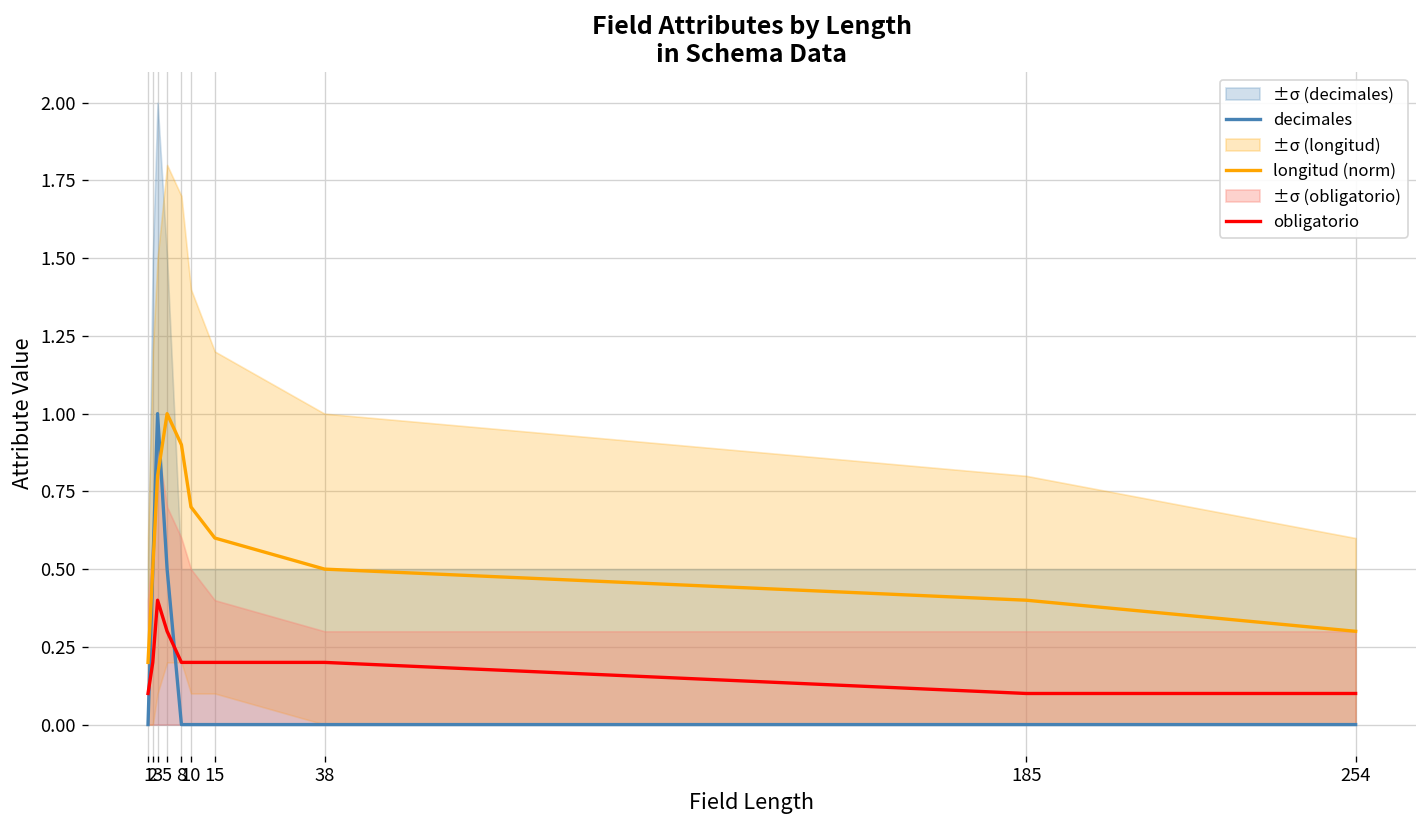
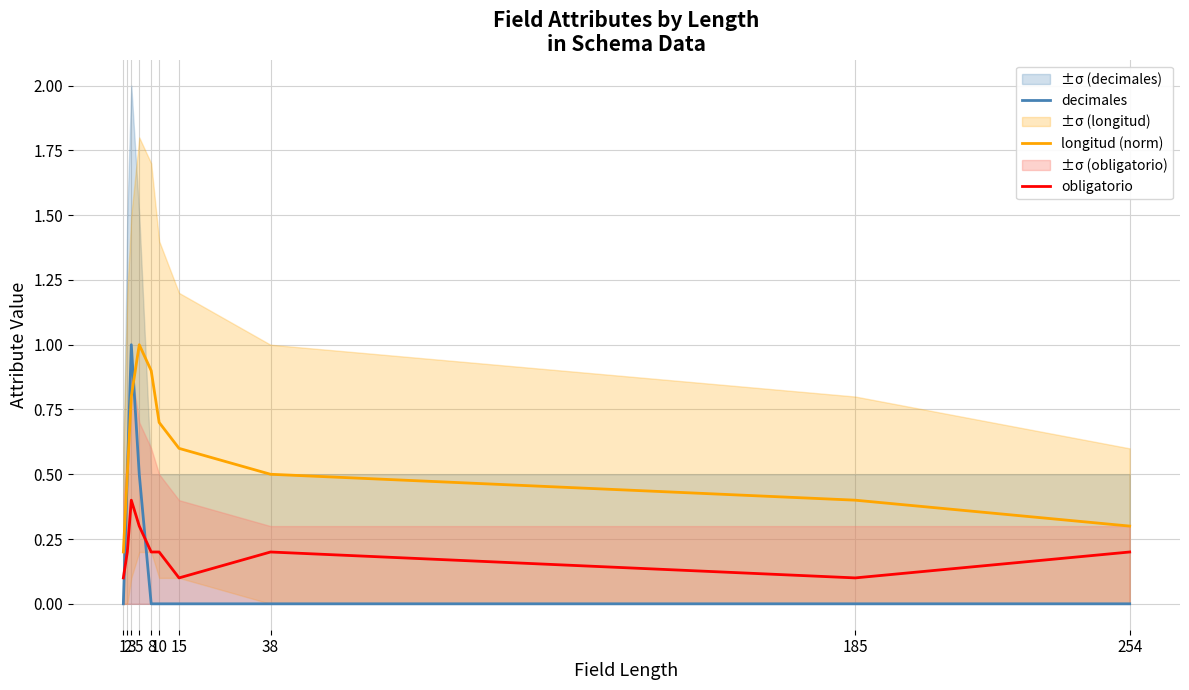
obligatorio, 15: 0.2 -> 0.1
obligatorio, 254: 0.1 -> 0.2
